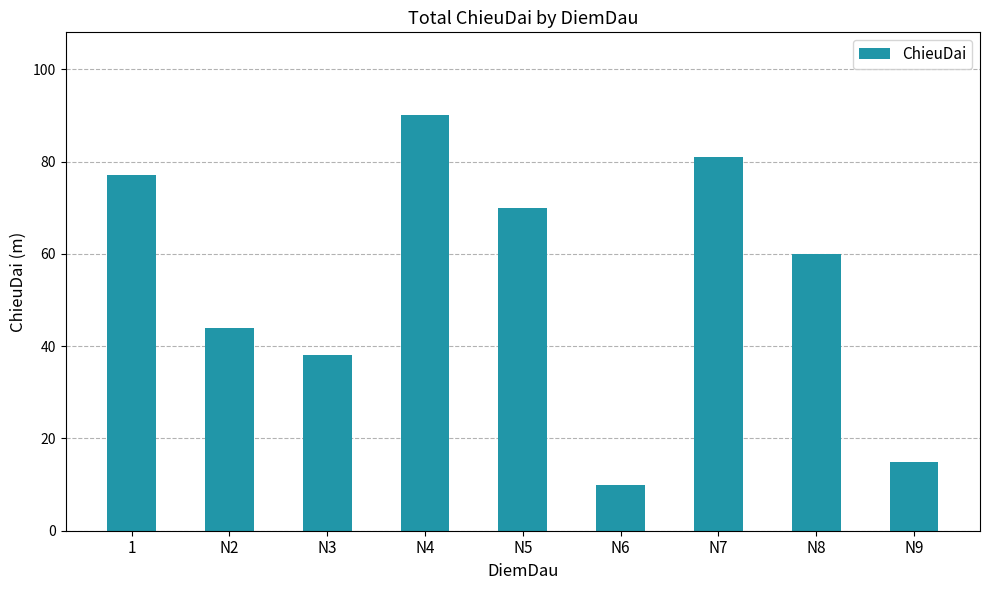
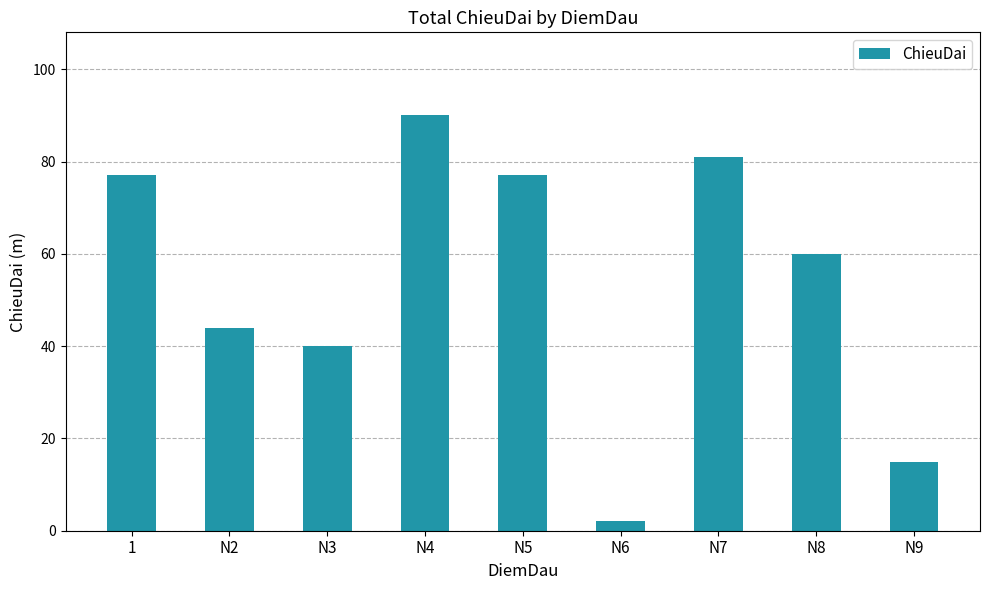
N3: 38 -> 40
N5: 70 -> 77
N6: 10 -> 2
